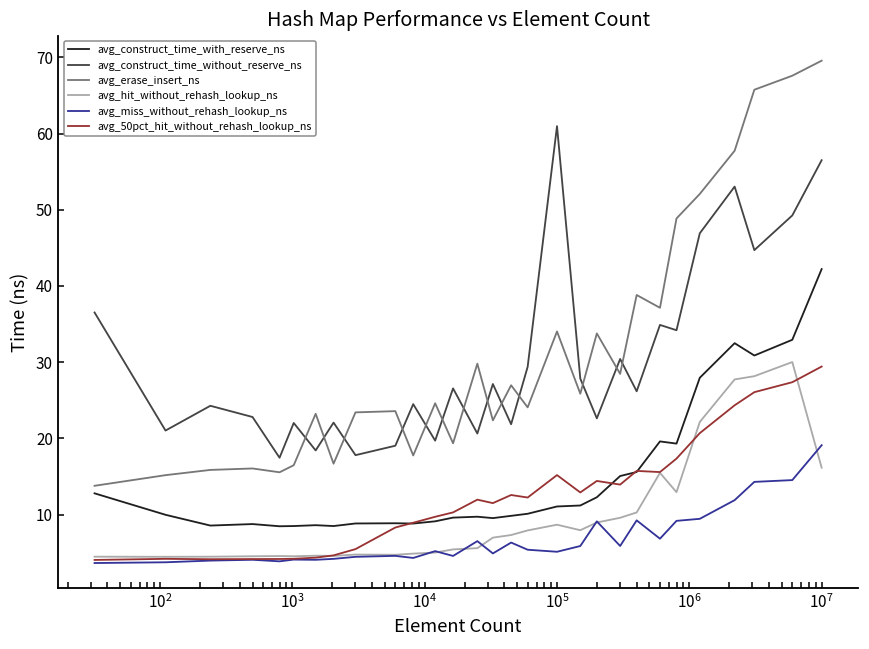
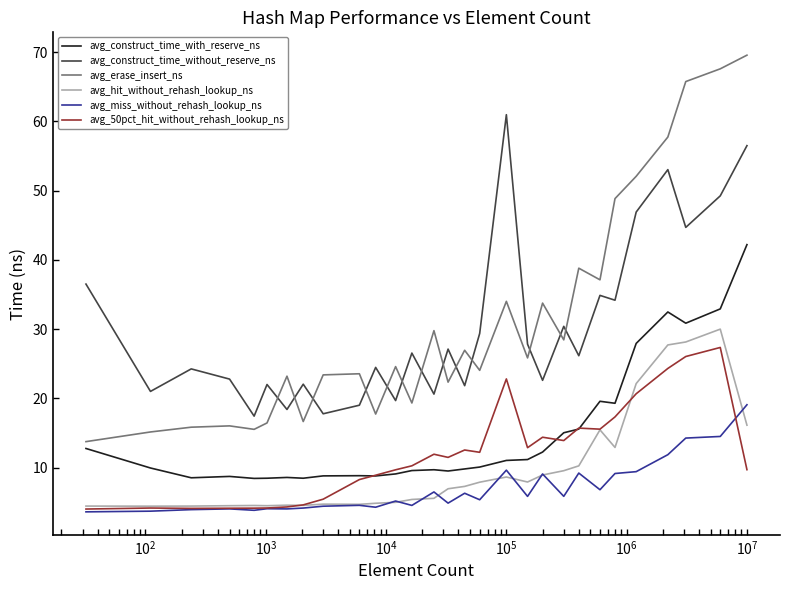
avg_miss_without_rehash_lookup_ns, 10^5: 5 -> 10
avg_50pct_hit_without_rehash_lookup_ns, 10^5: 15 -> 23
avg_50pct_hit_without_rehash_lookup_ns, 10^7: 29 -> 10
